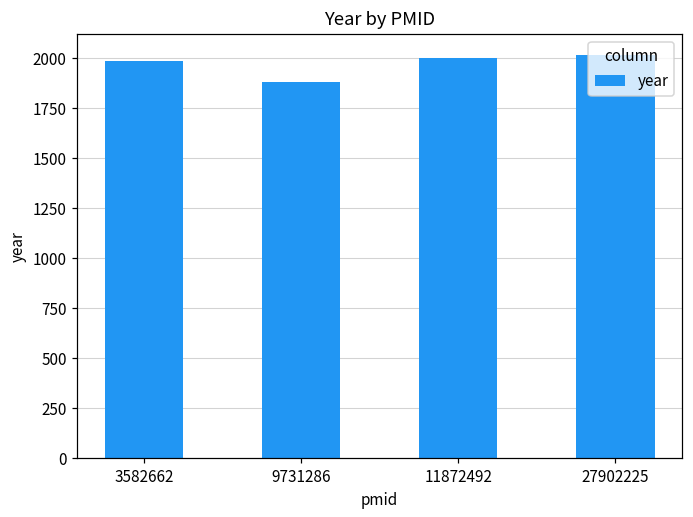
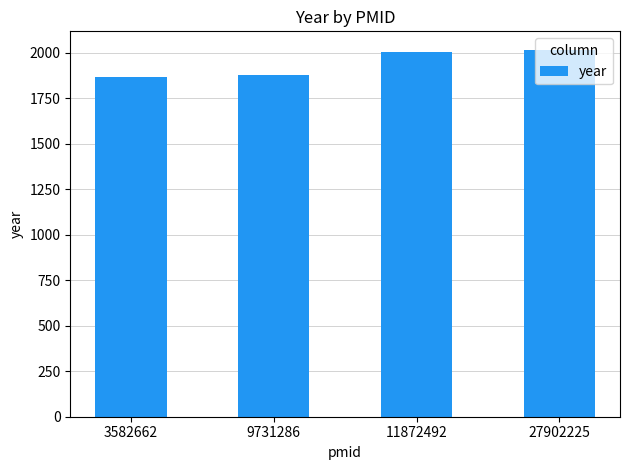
3582662: 1990 -> 1870
